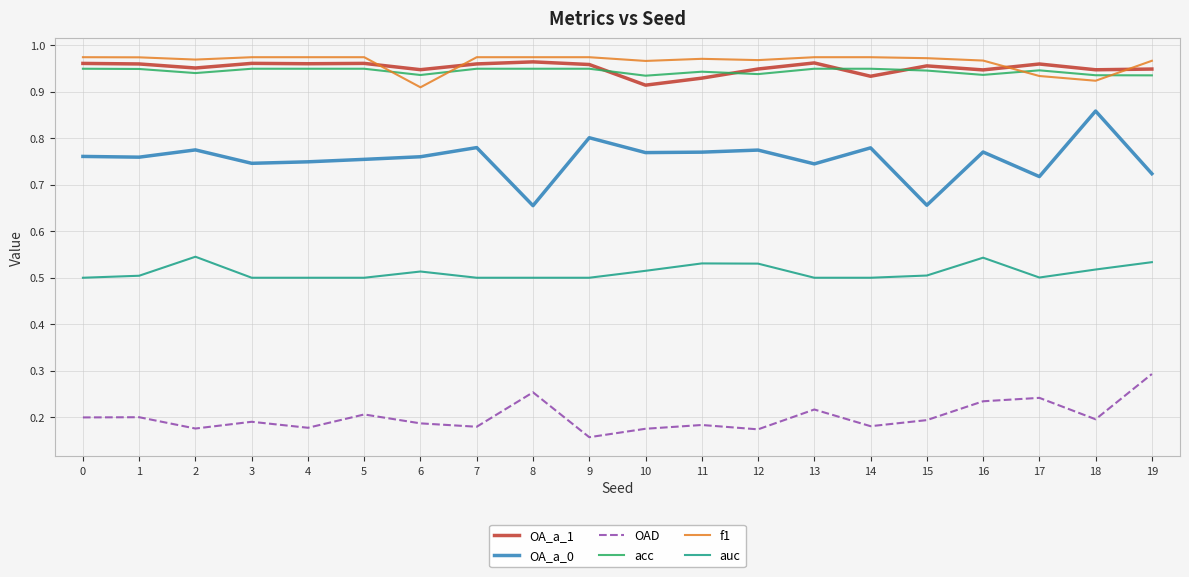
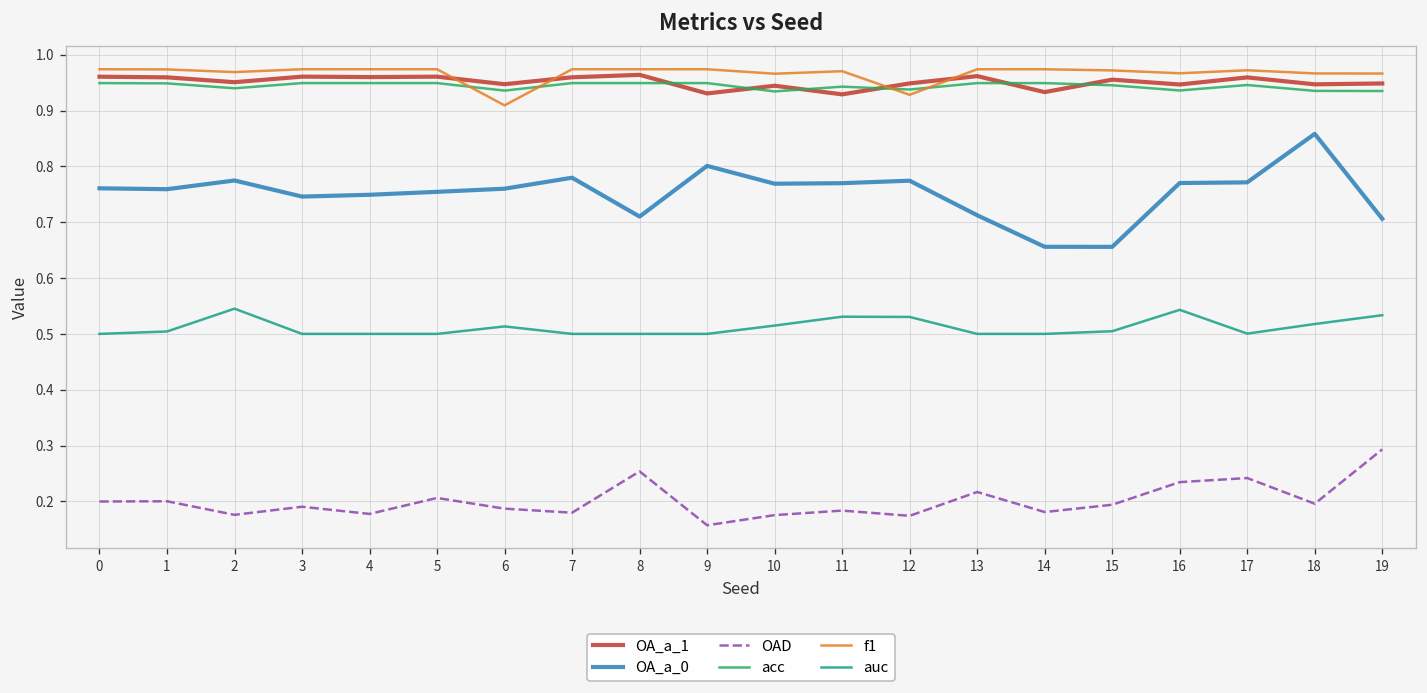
OA_a_0, 8: 0.65 -> 0.71
OA_a_1, 9: 0.96 -> 0.93
OA_a_1, 10: 0.91 -> 0.94
f1, 12: 0.97 -> 0.93
OA_a_0, 13: 0.74 -> 0.71
OA_a_0, 14: 0.78 -> 0.66
OA_a_0, 17: 0.72 -> 0.77
f1, 17: 0.93 -> 0.97
f1, 18: 0.92 -> 0.97
OA_a_0, 19: 0.72 -> 0.71
